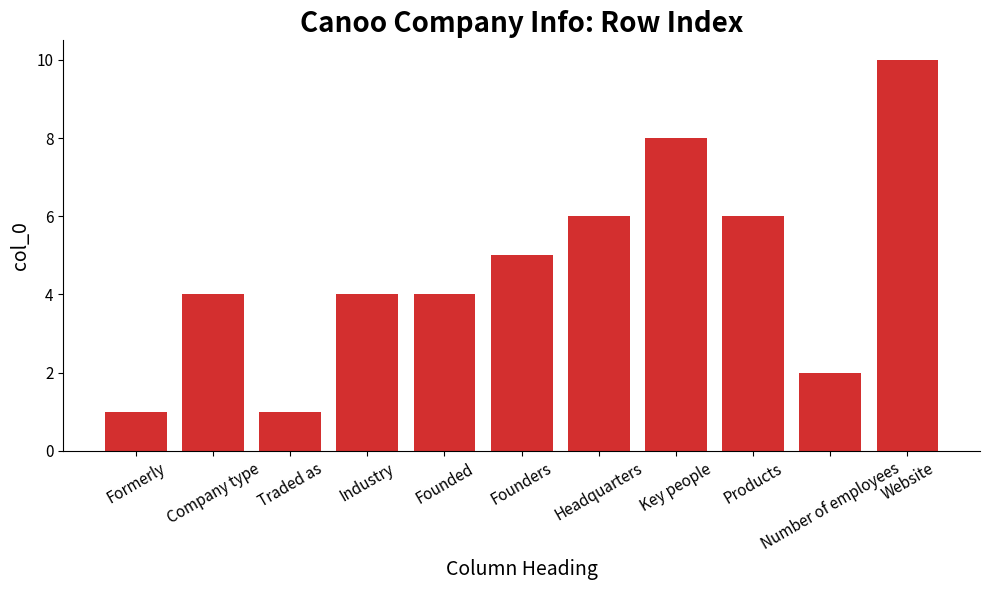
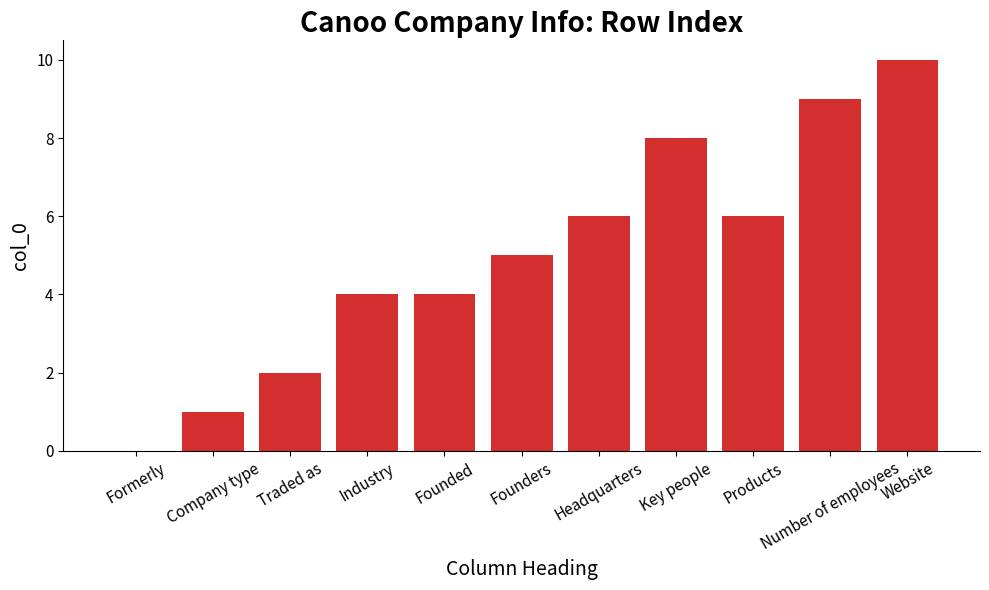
Formerly: 1 -> 0
Company type: 4 -> 1
Traded as: 1 -> 2
Number of employees: 2 -> 9
